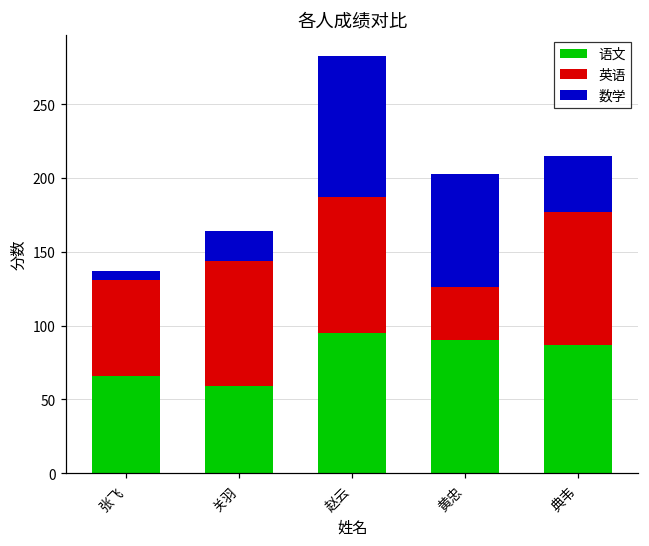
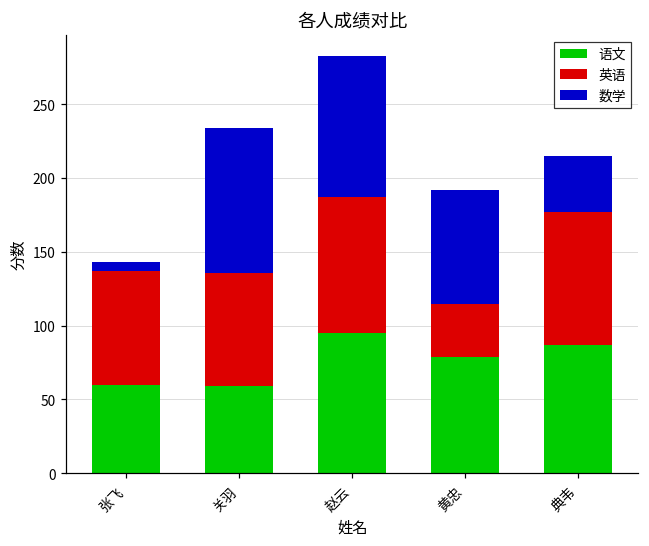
语文, 张飞: 66 -> 60
英语, 张飞: 65 -> 77
英语, 关羽: 85 -> 77
数学, 关羽: 20 -> 98
语文, 黄忠: 90 -> 79
